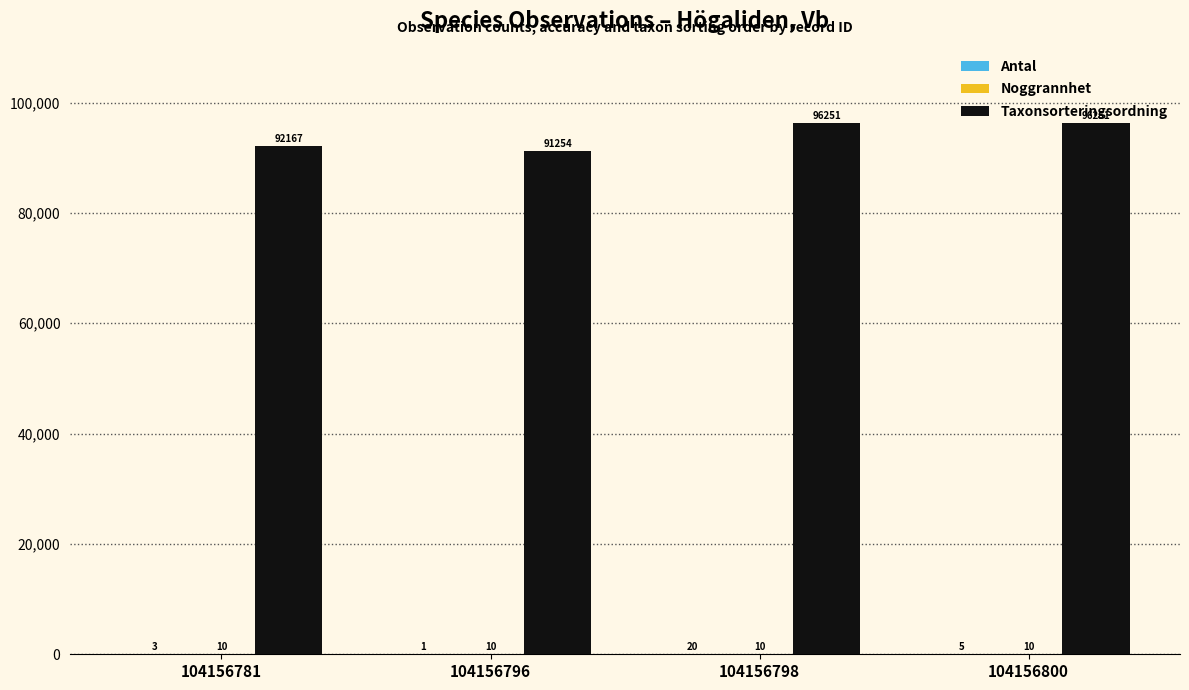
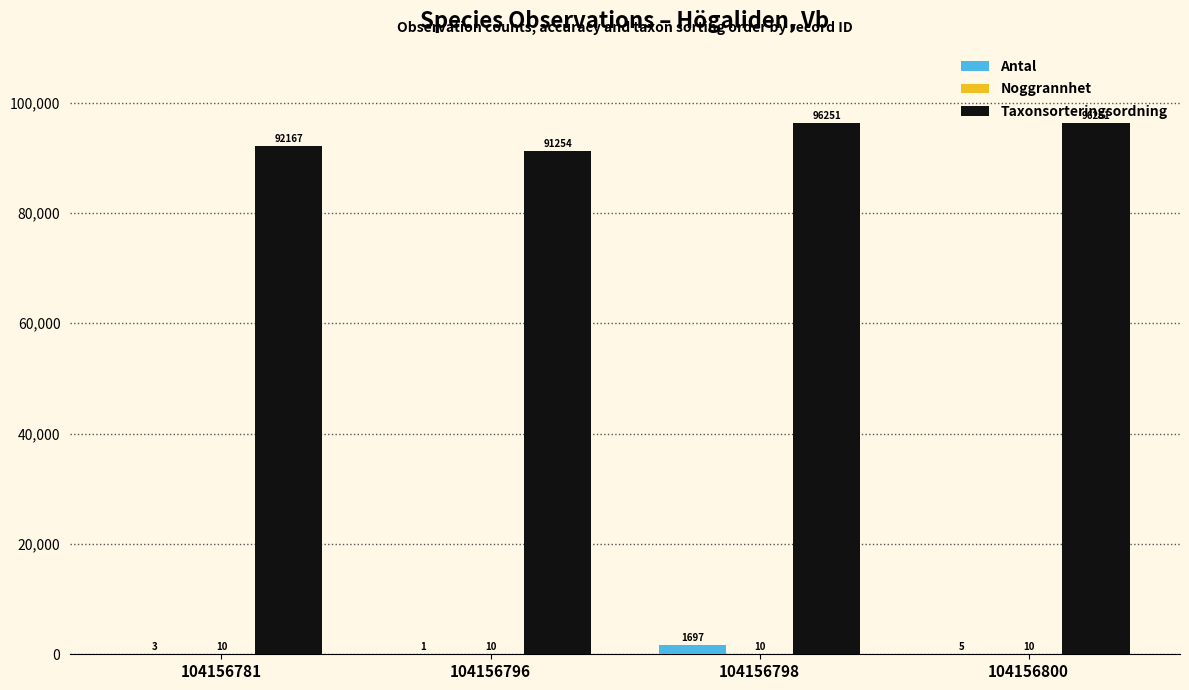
Antal, 104156798: 20 -> 1697
